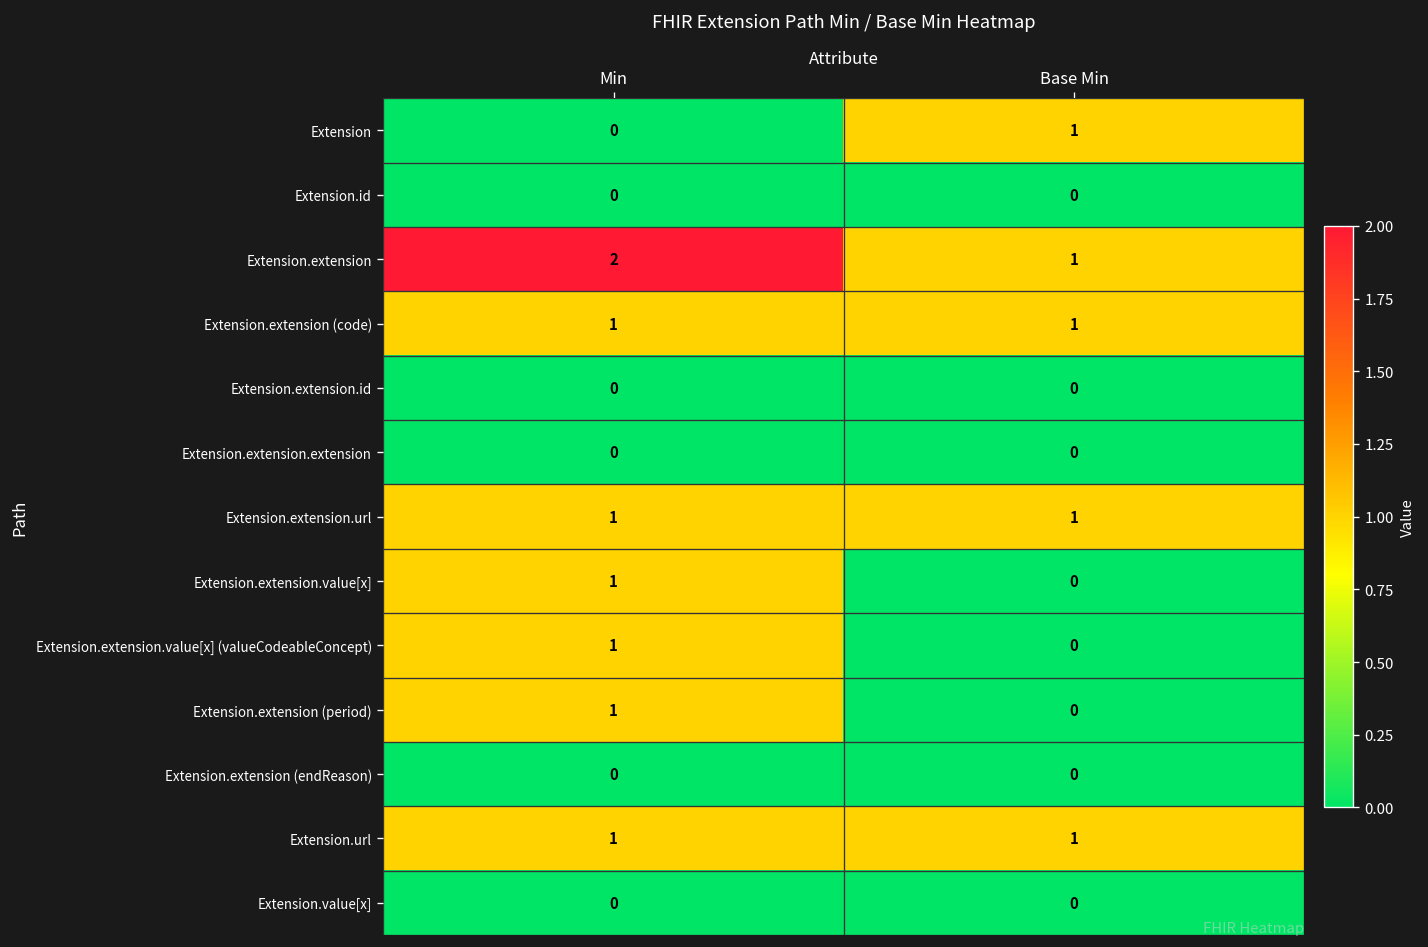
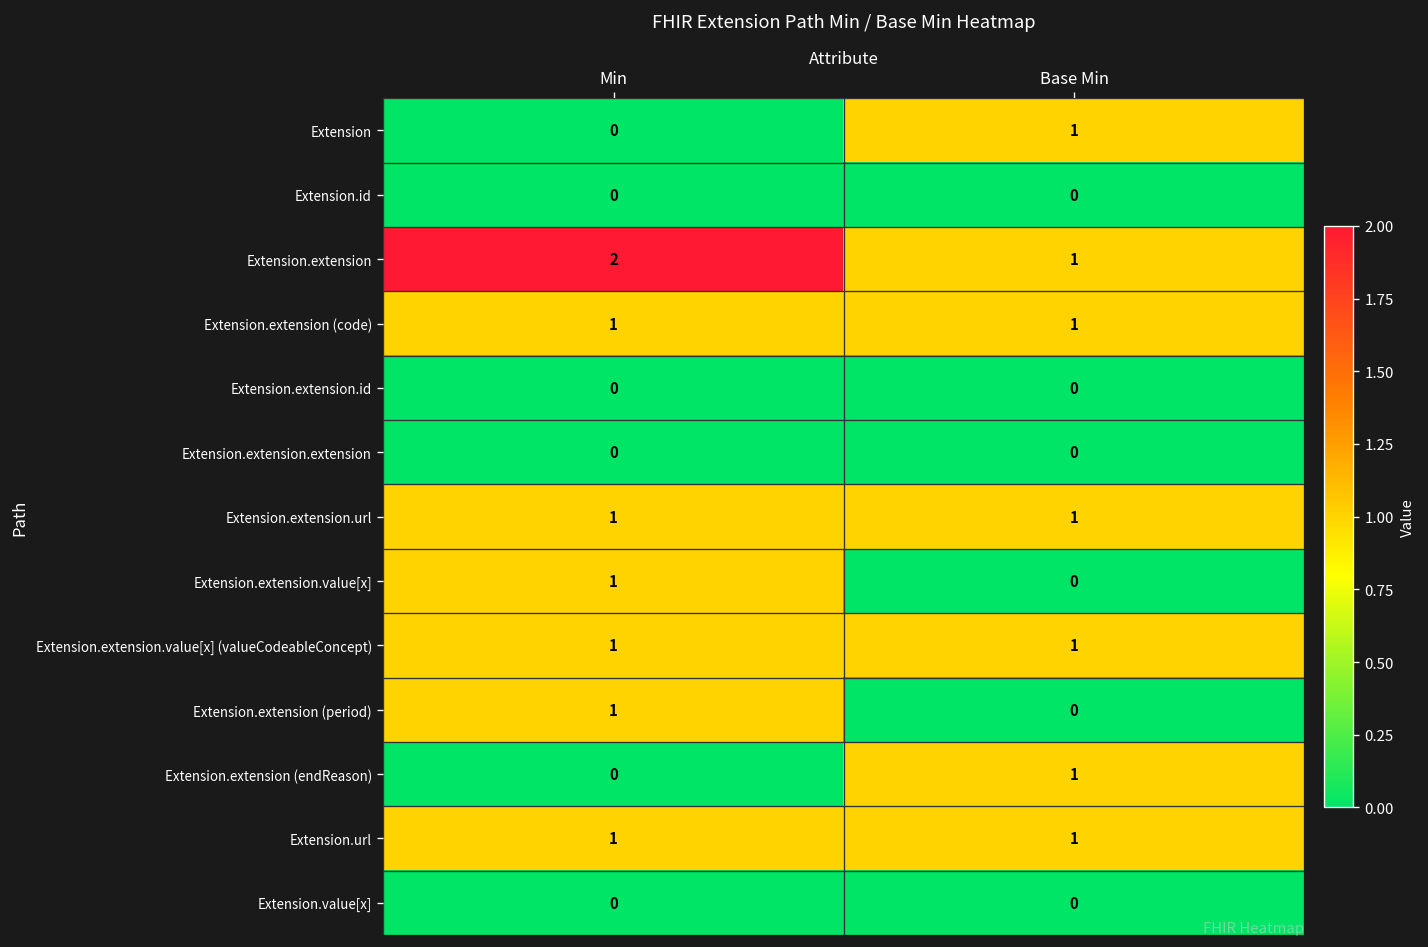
Extension.extension.value[x] (valueCodeableConcept), Base Min: 0 -> 1
Extension.extension (endReason), Base Min: 0 -> 1
